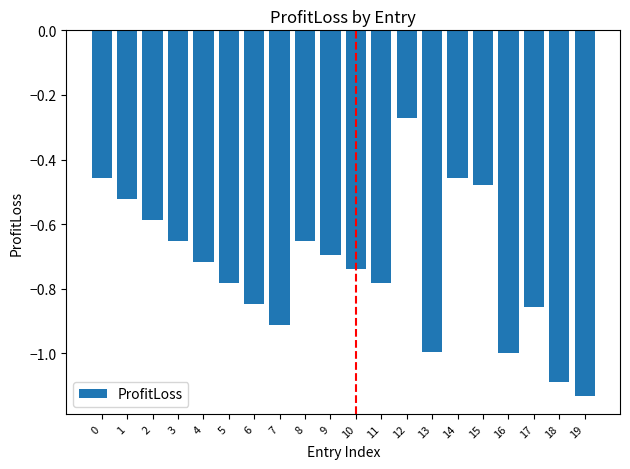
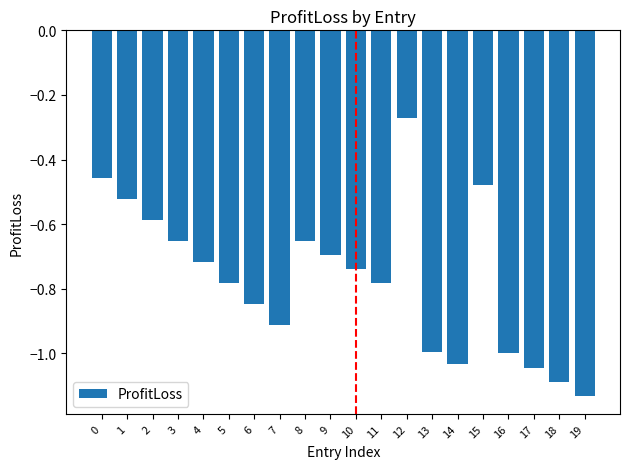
14: -0.46 -> -1.03
17: -0.86 -> -1.04
